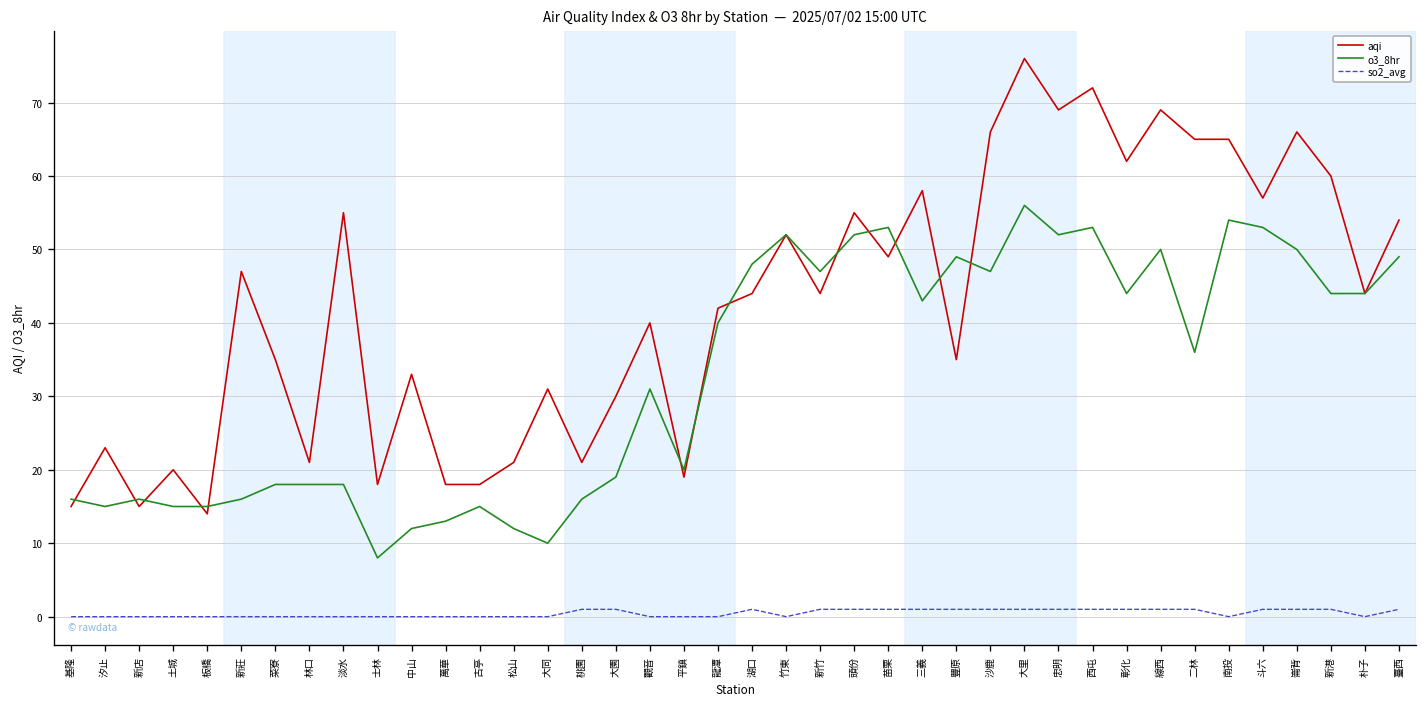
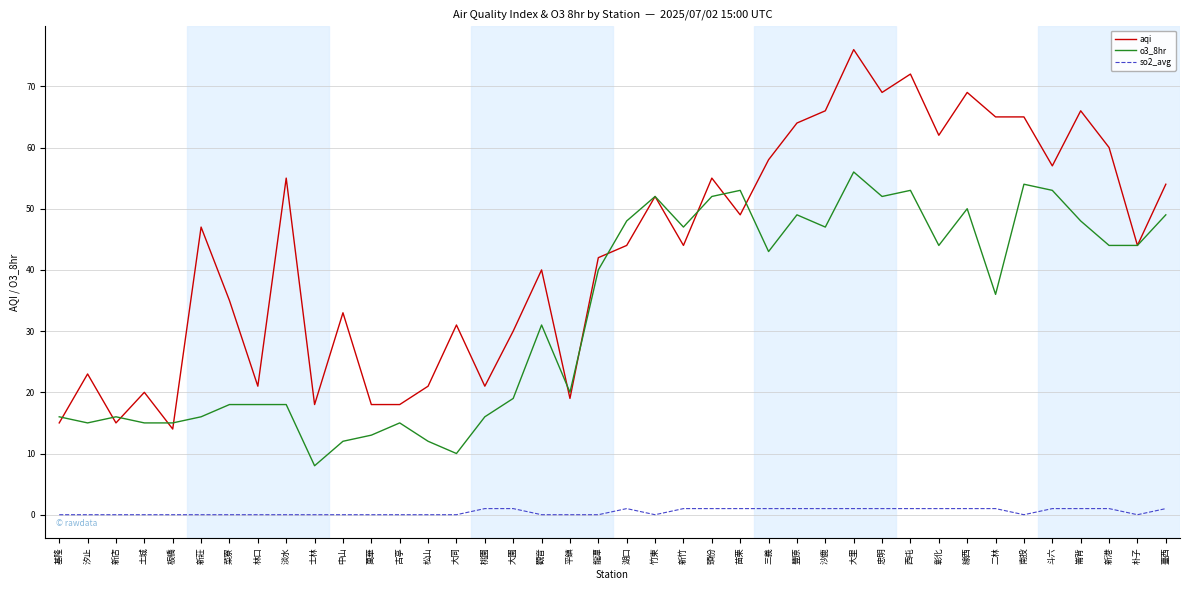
aqi, 豐原: 35 -> 64
o3_8hr, 崙背: 50 -> 48
